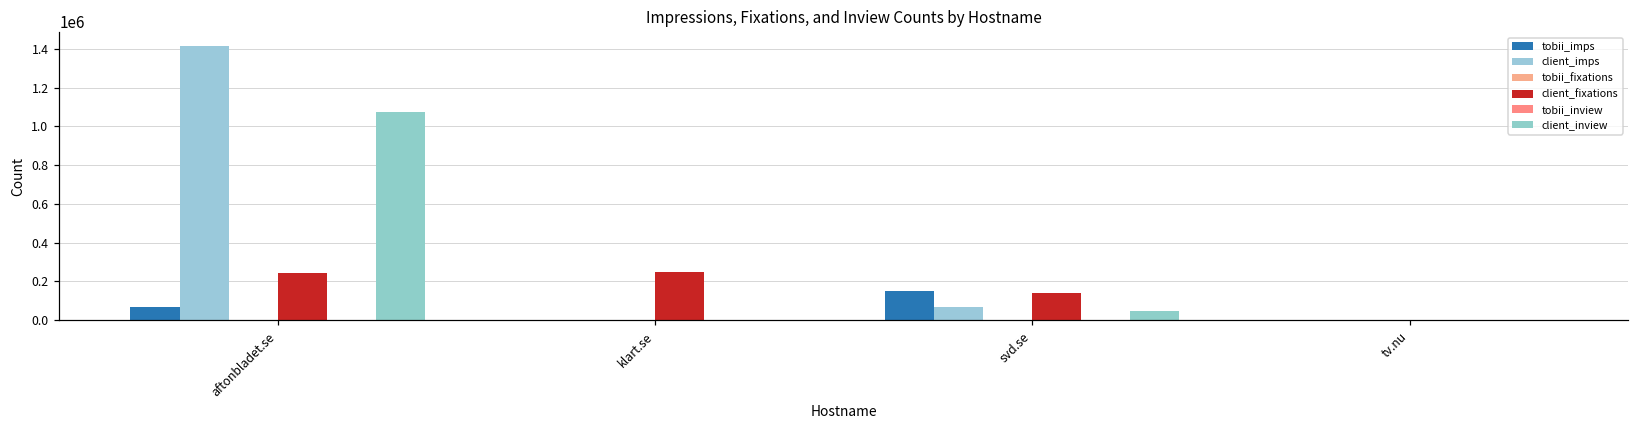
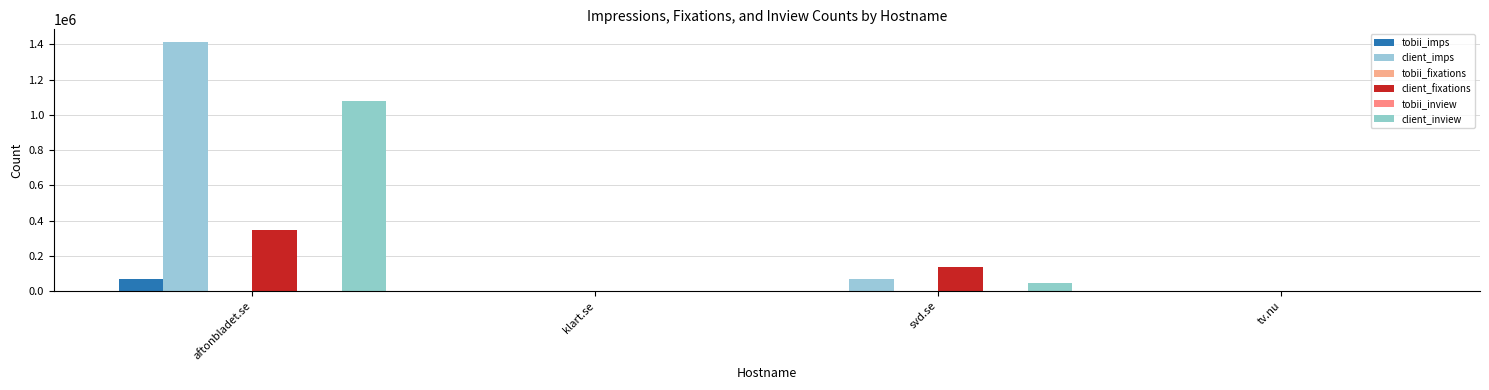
client_fixations, aftonbladet.se: 240000 -> 350000
client_fixations, klart.se: 250000 -> 0
tobii_imps, svd.se: 150000 -> 0
